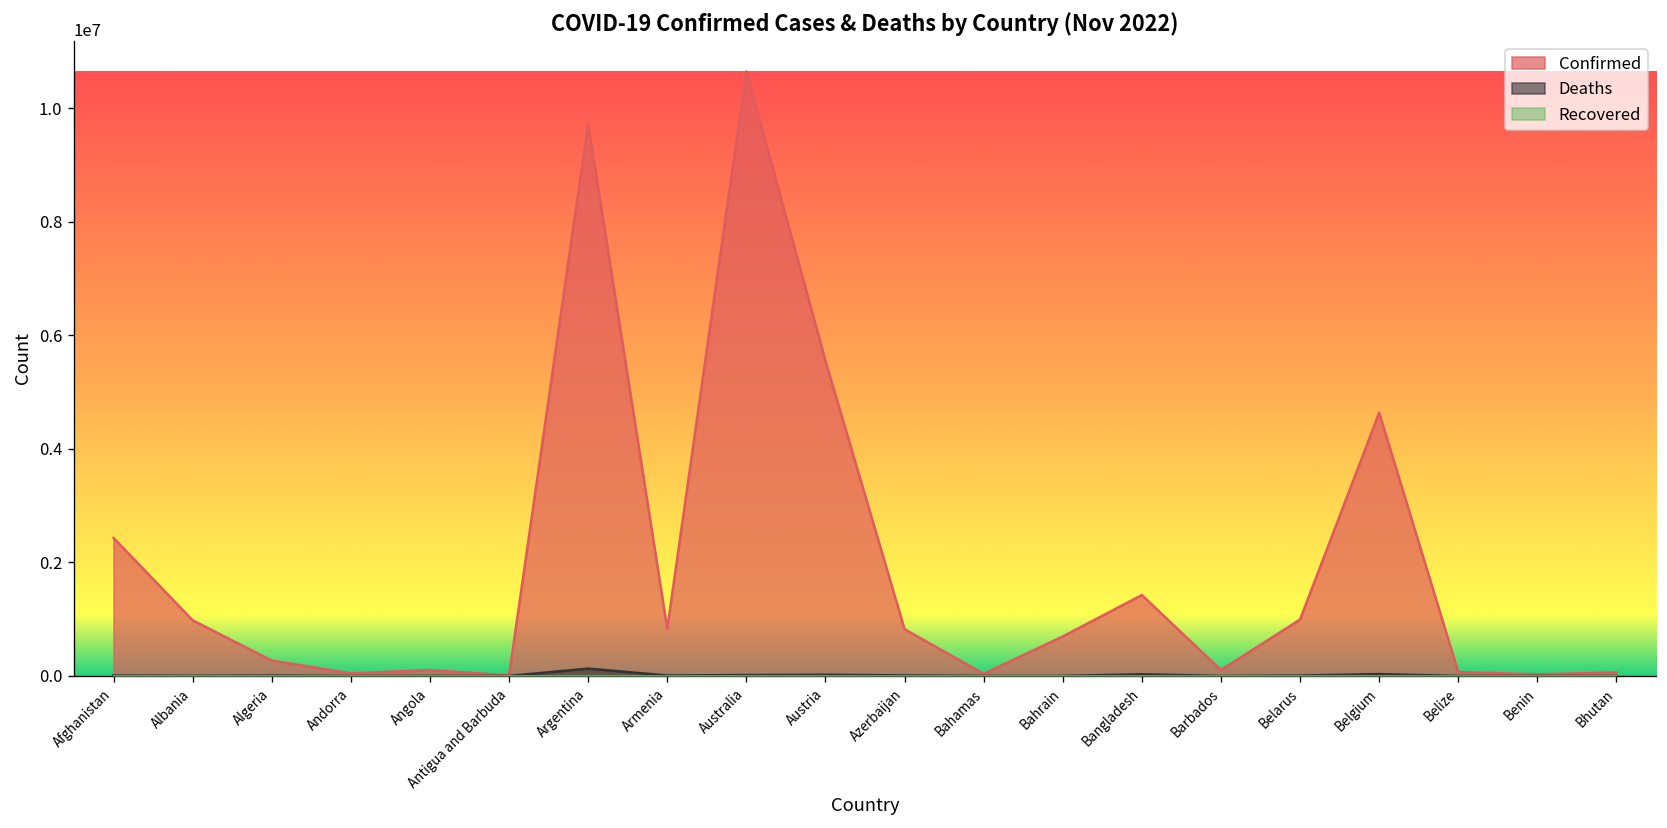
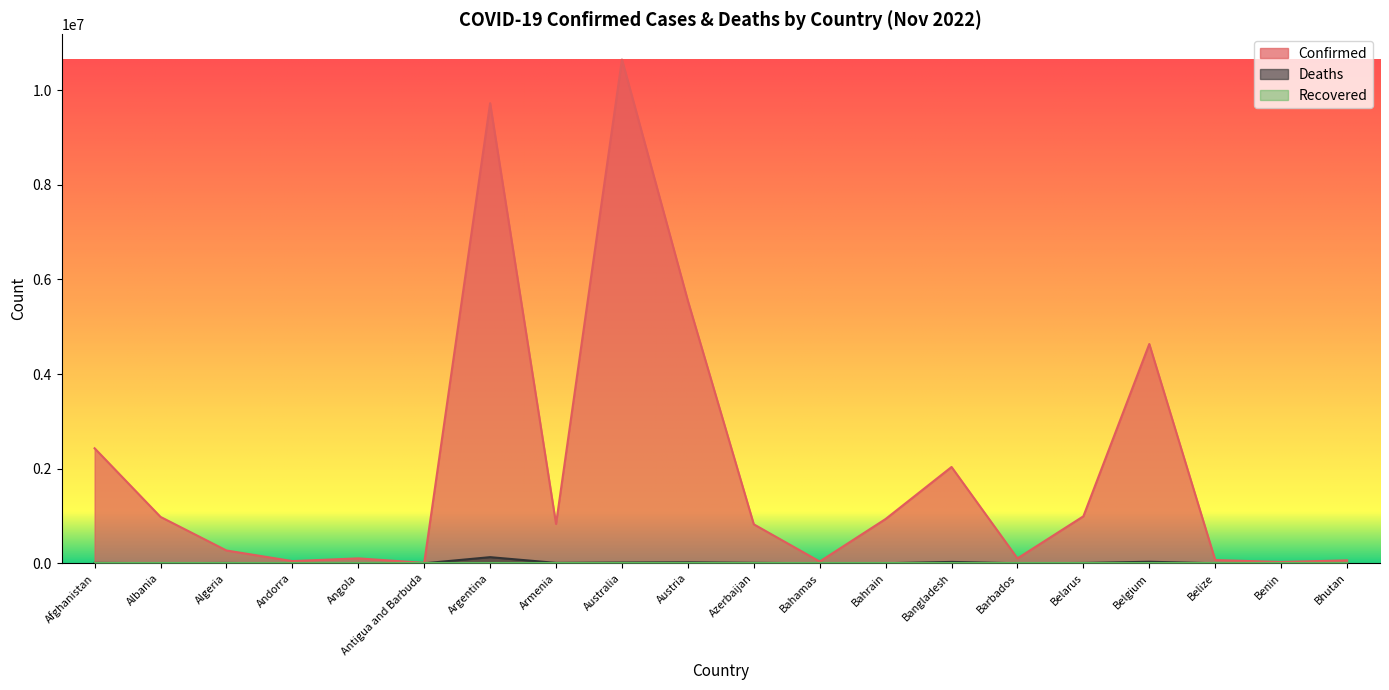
Confirmed, Bahrain: 700000 -> 900000
Confirmed, Bangladesh: 1400000 -> 2000000
